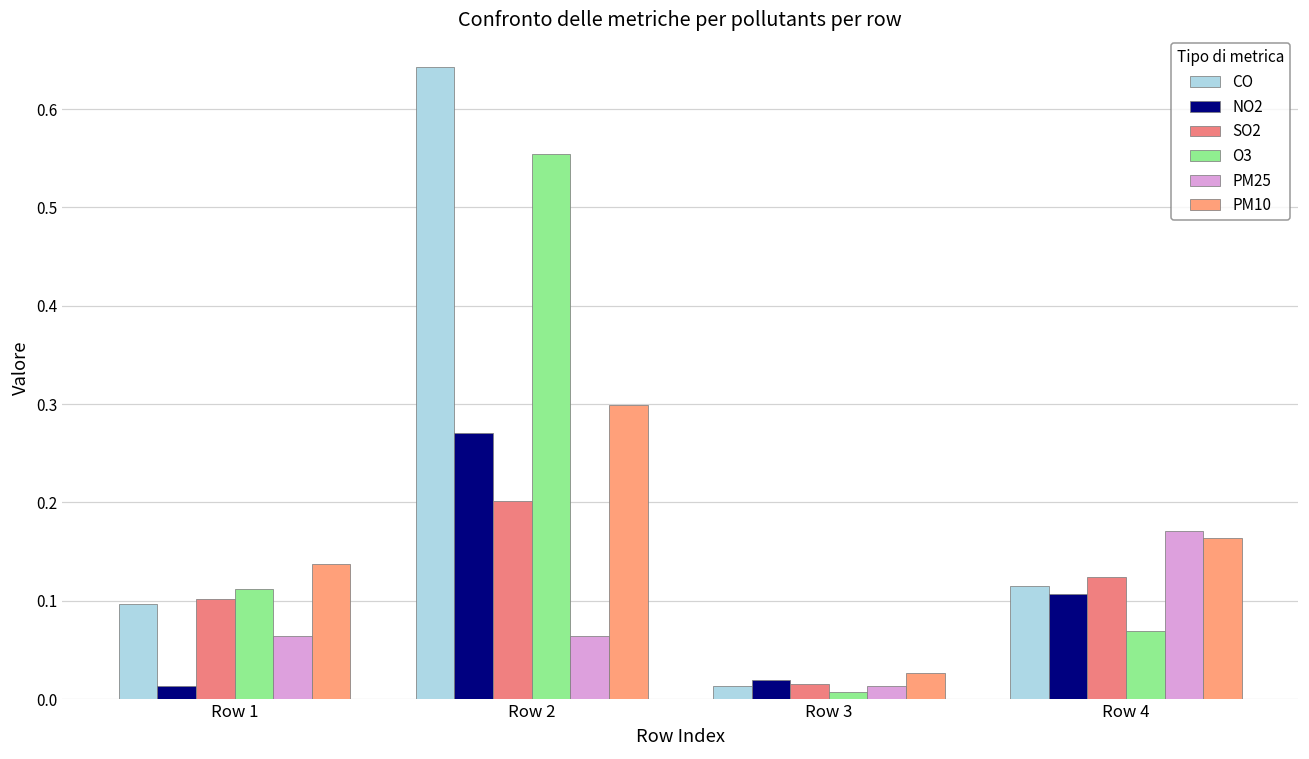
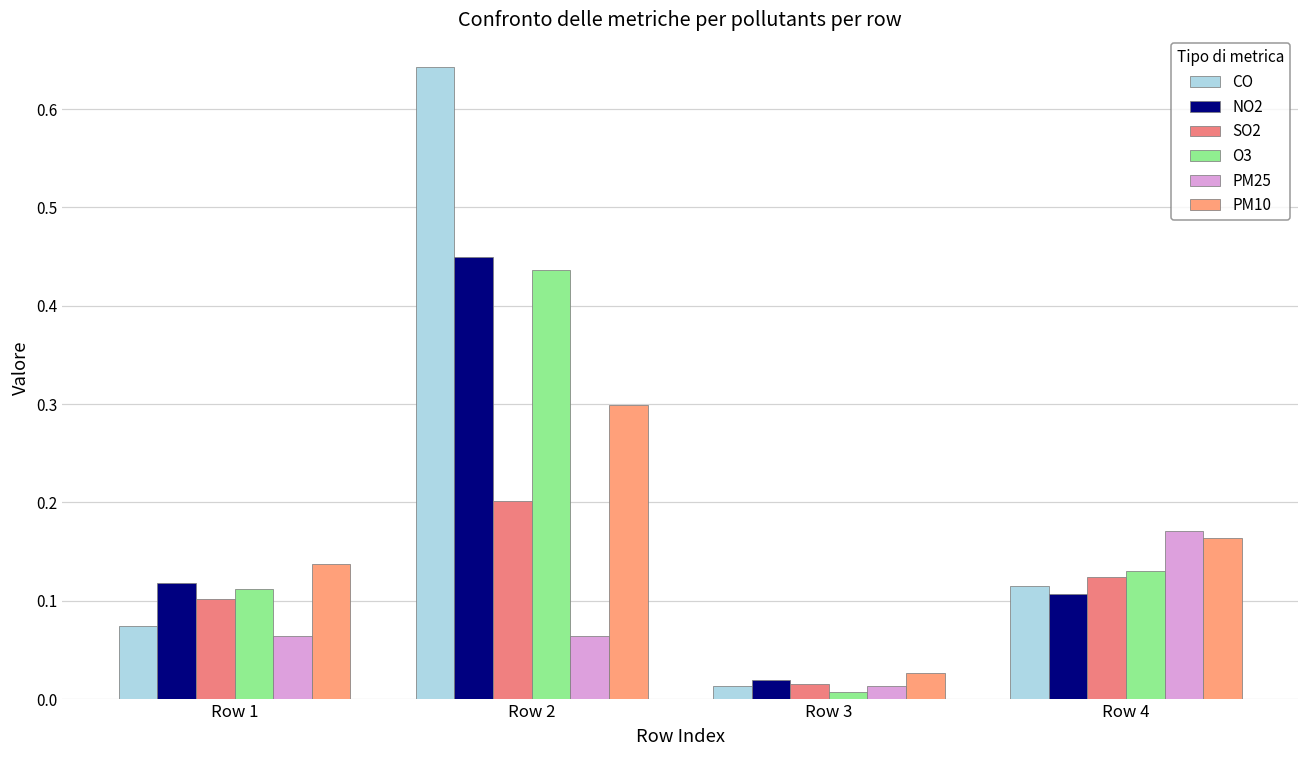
CO, Row 1: 0.10 -> 0.07
NO2, Row 1: 0.01 -> 0.12
NO2, Row 2: 0.27 -> 0.45
O3, Row 2: 0.55 -> 0.44
O3, Row 4: 0.07 -> 0.13
